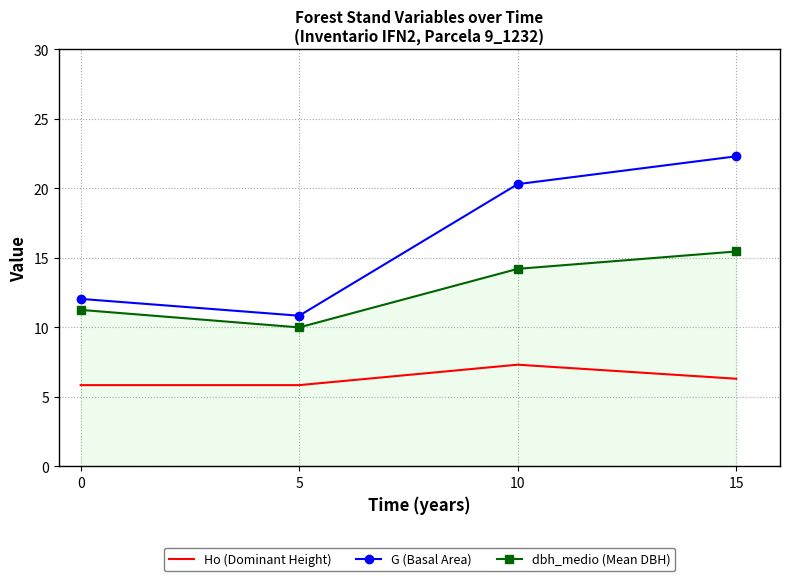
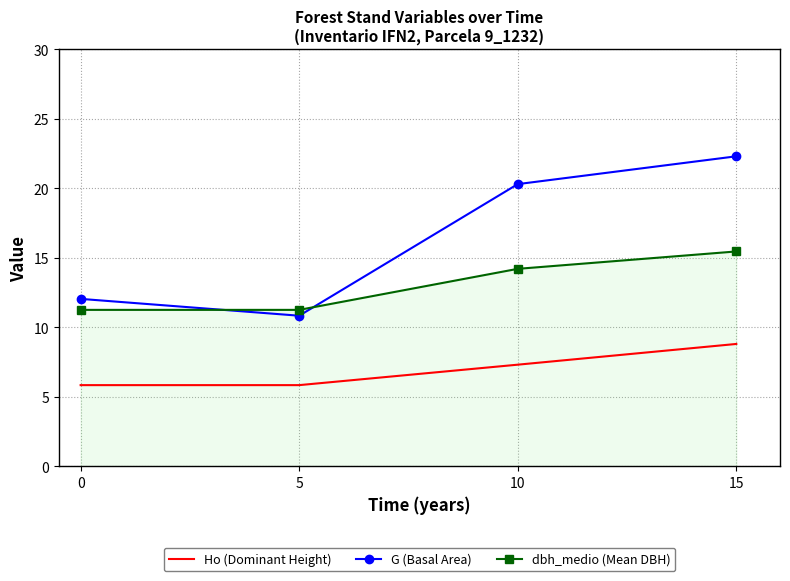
dbh_medio (Mean DBH), 5: 10.0 -> 11.3
Ho (Dominant Height), 15: 6.3 -> 8.8
